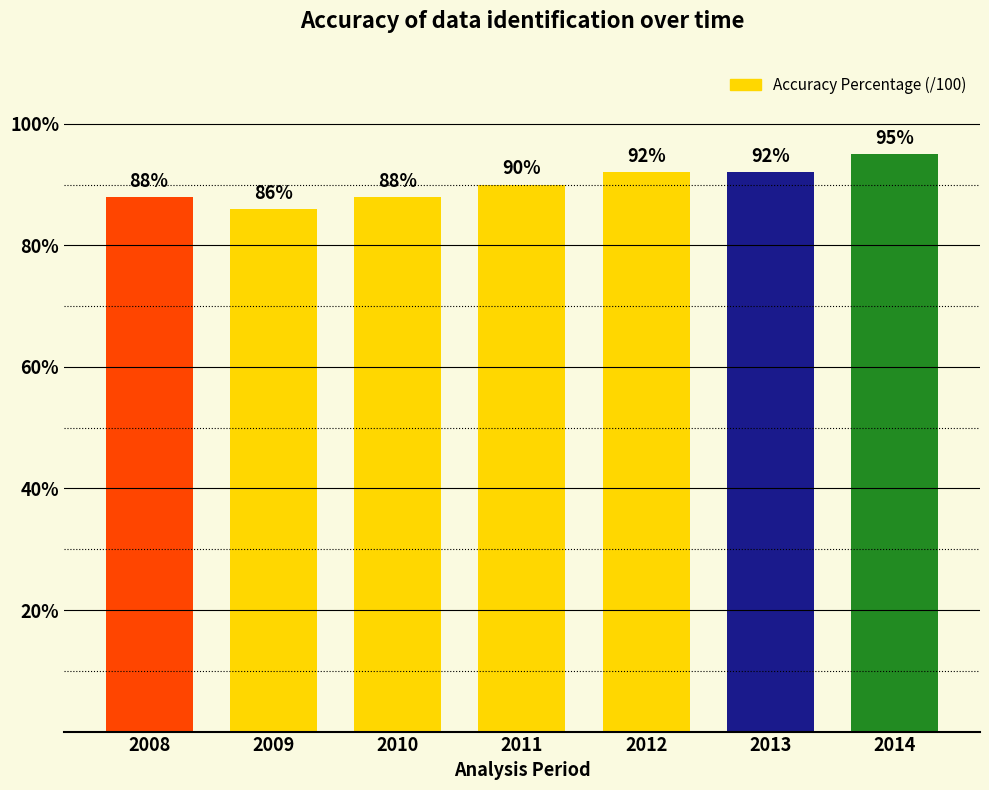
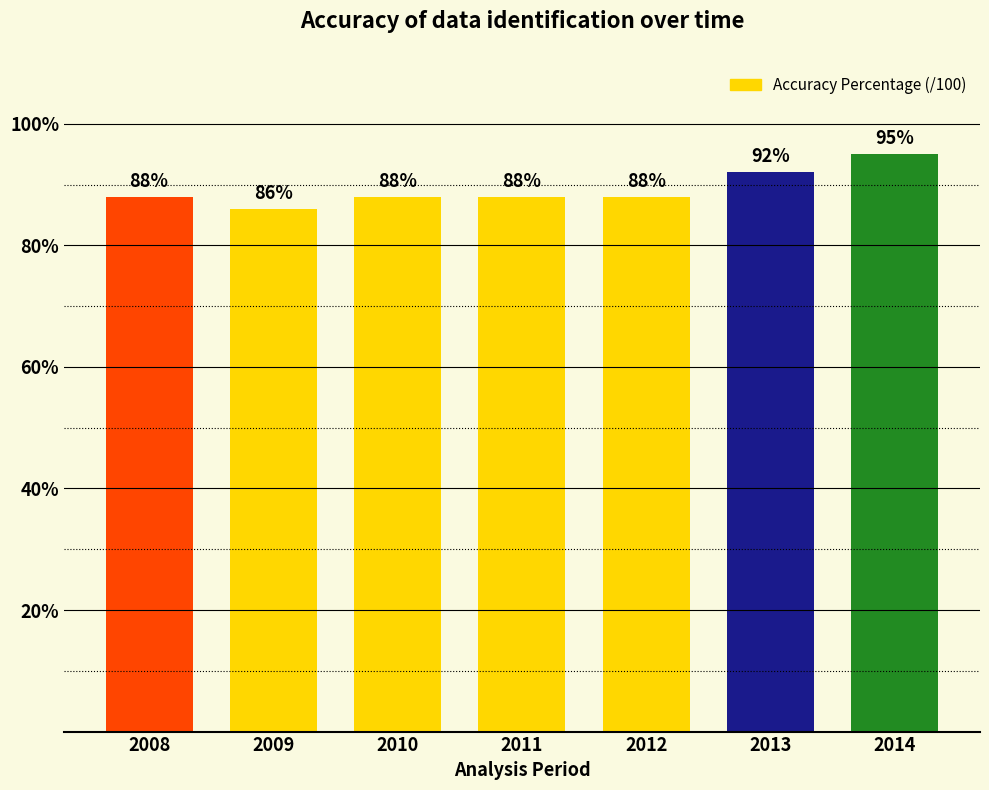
2011: 90% -> 88%
2012: 92% -> 88%
